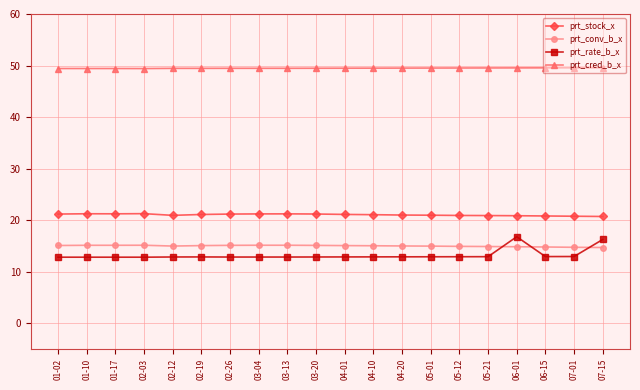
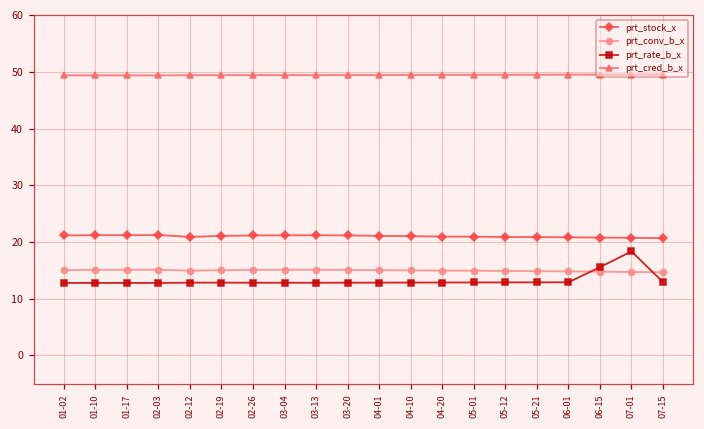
prt_rate_b_x, 06-01: 17 -> 13
prt_rate_b_x, 06-15: 13 -> 16
prt_rate_b_x, 07-01: 13 -> 18
prt_rate_b_x, 07-15: 16 -> 13
